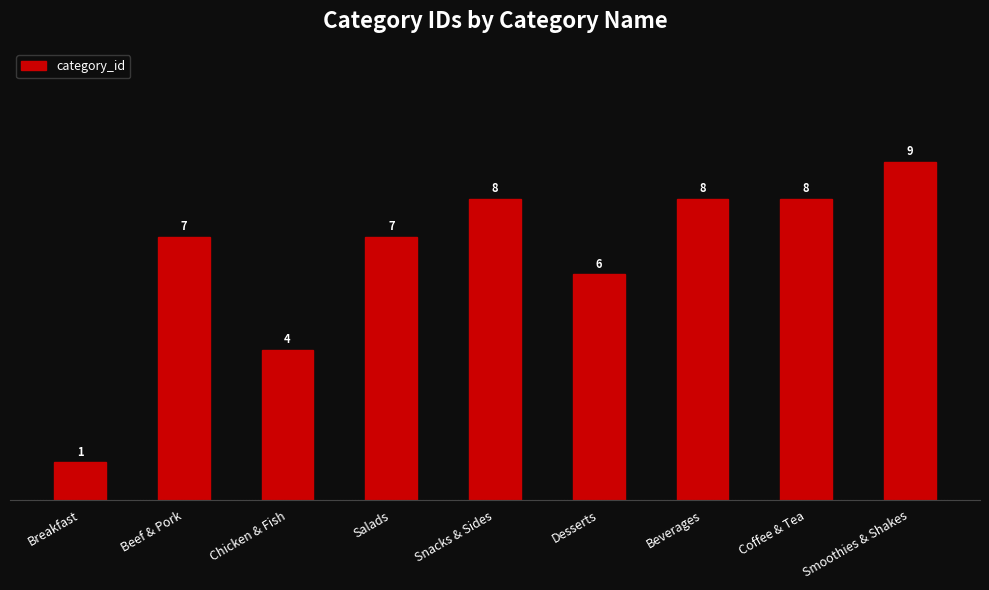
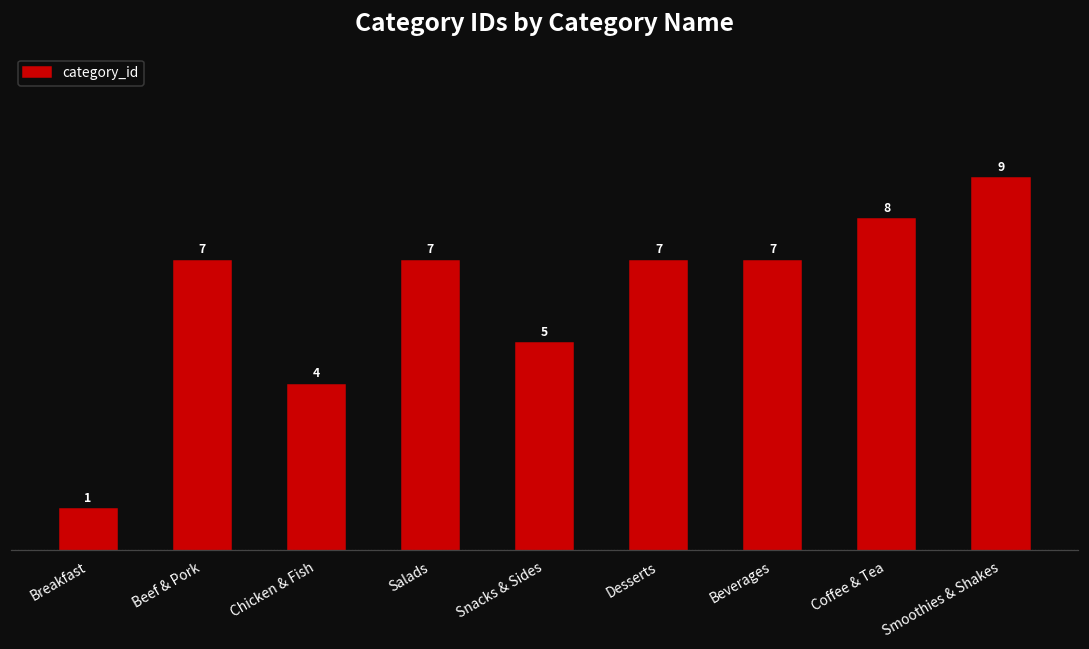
Snacks & Sides: 8 -> 5
Desserts: 6 -> 7
Beverages: 8 -> 7
